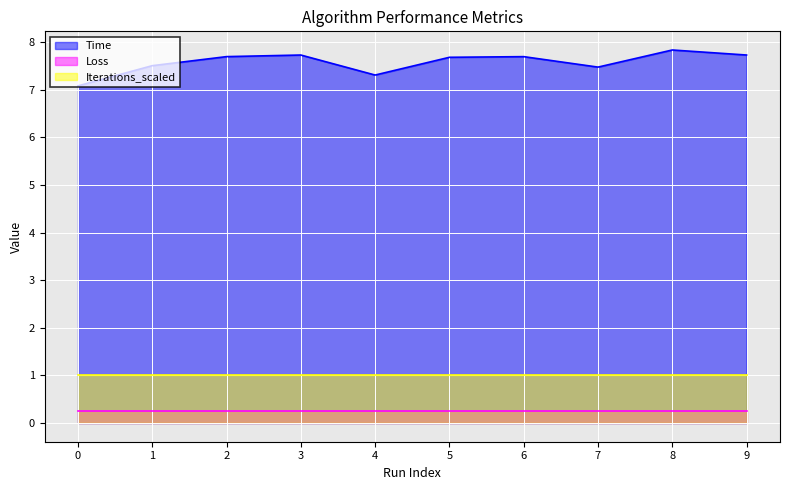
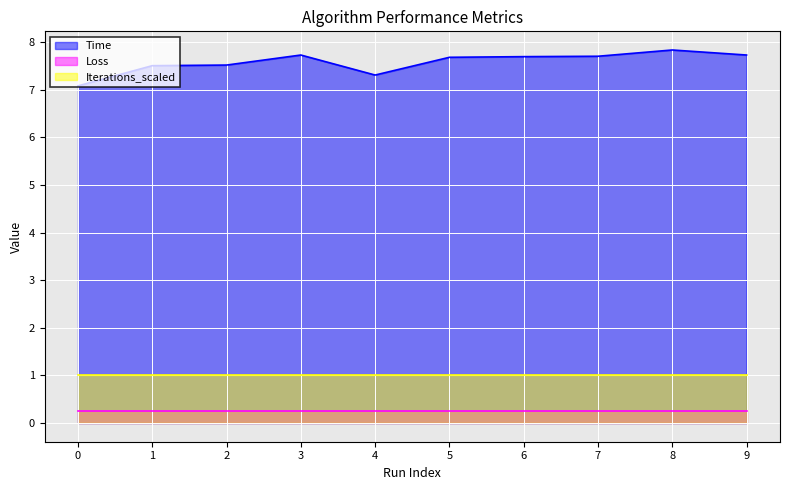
Time, 2: 7.7 -> 7.5
Time, 7: 7.5 -> 7.7
